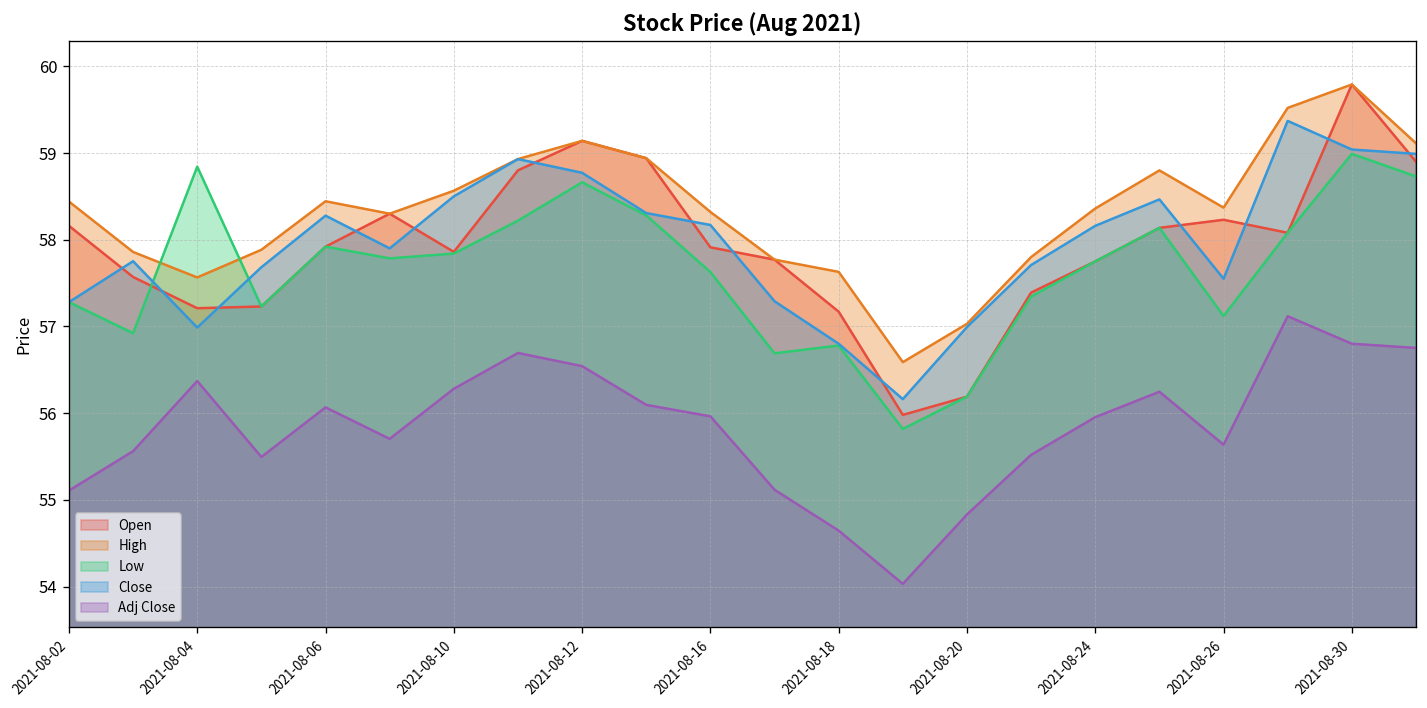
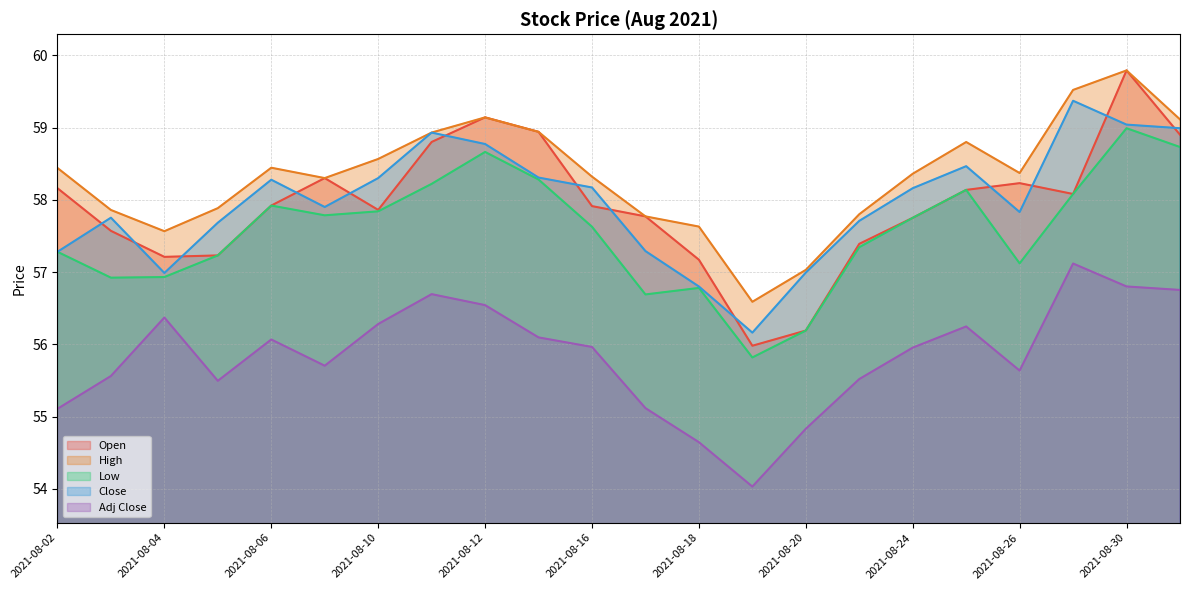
Low, 2021-08-04: 58.8 -> 56.9
Close, 2021-08-10: 58.5 -> 58.3
Close, 2021-08-26: 57.6 -> 57.8
